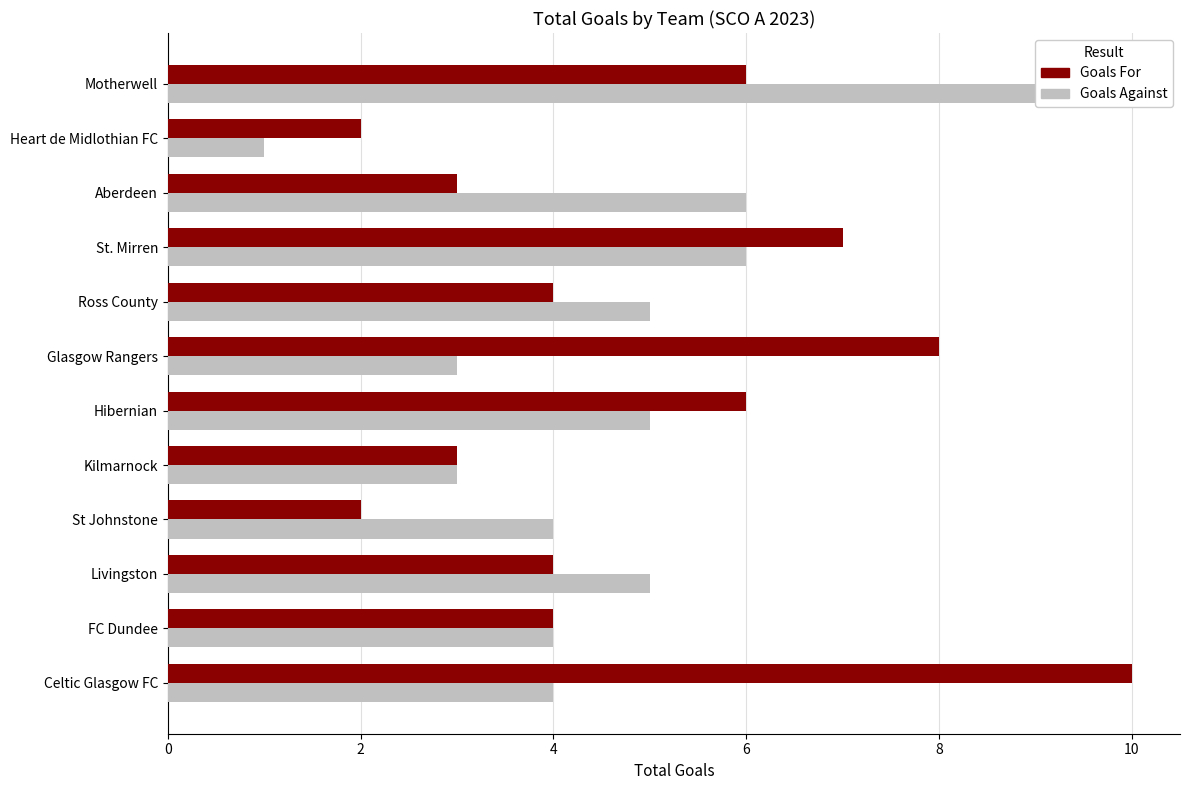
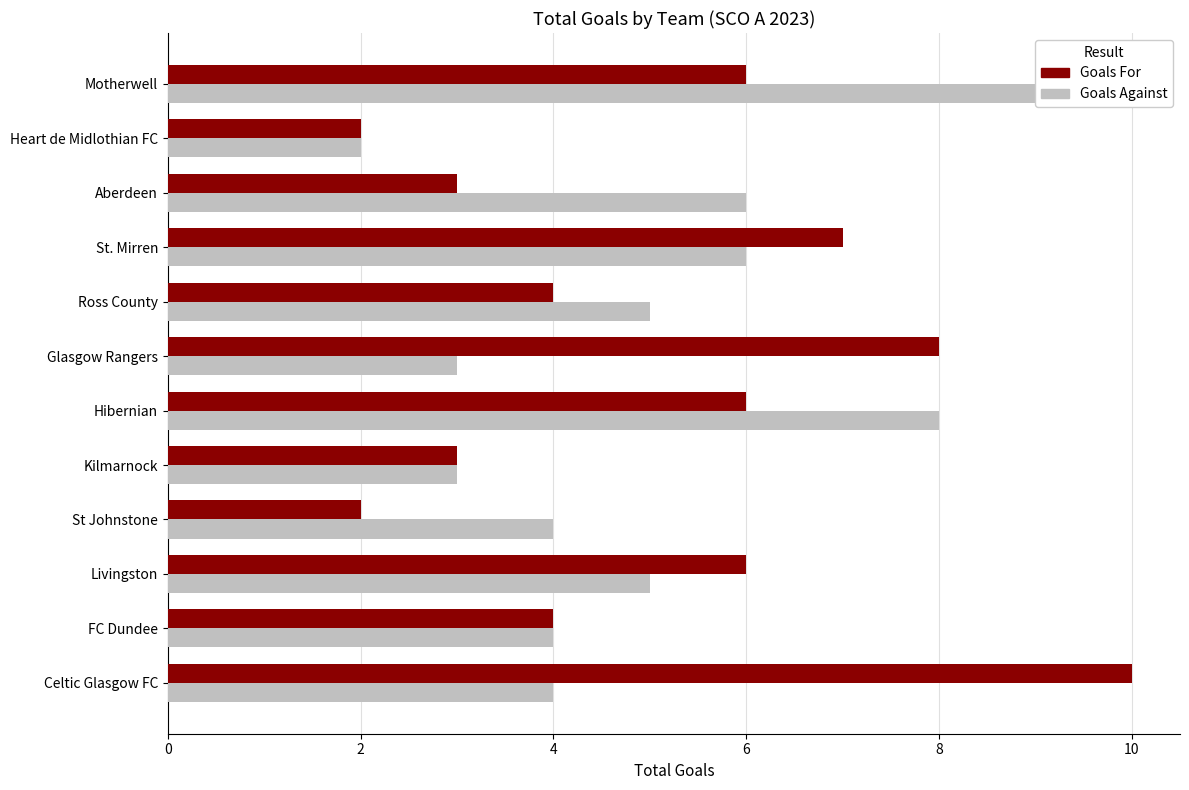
Goals Against, Heart de Midlothian FC: 1 -> 2
Goals Against, Hibernian: 5 -> 8
Goals For, Livingston: 4 -> 6
